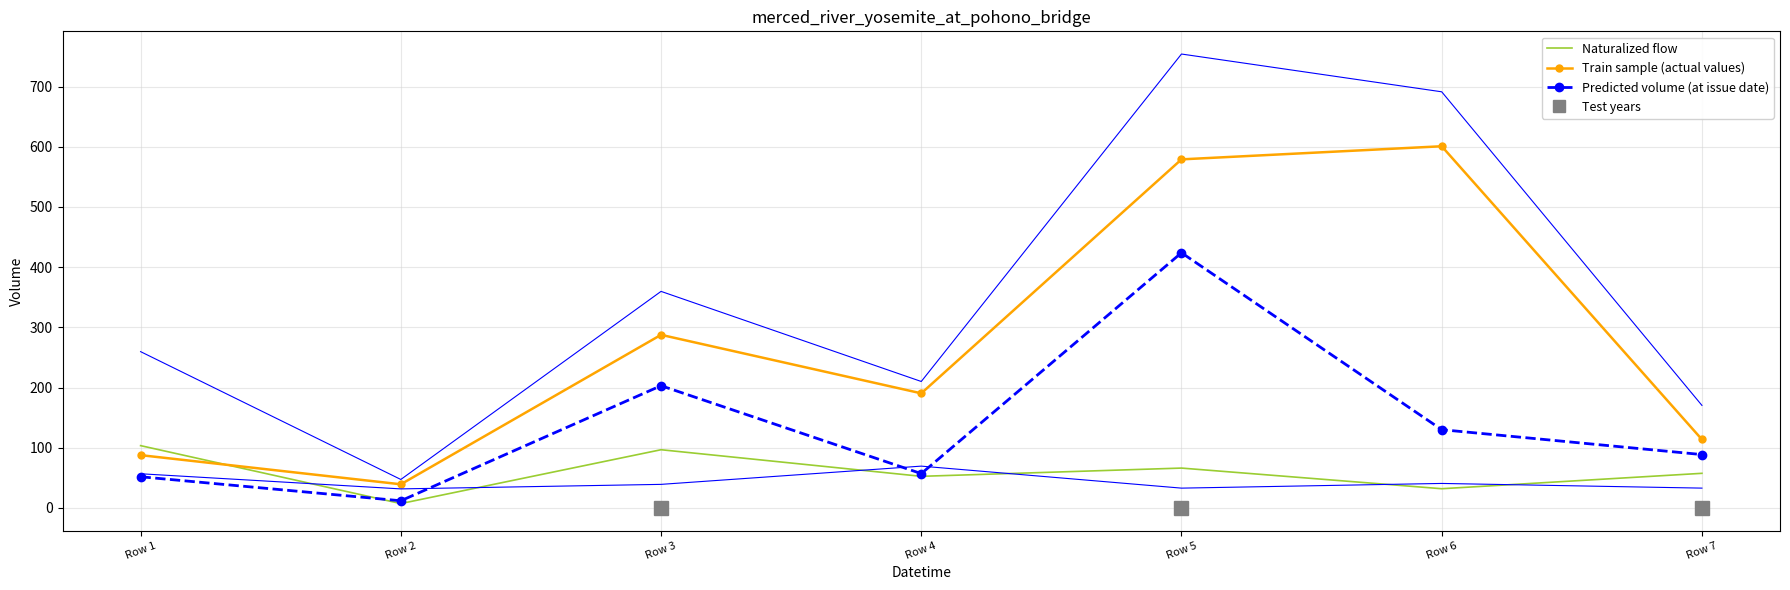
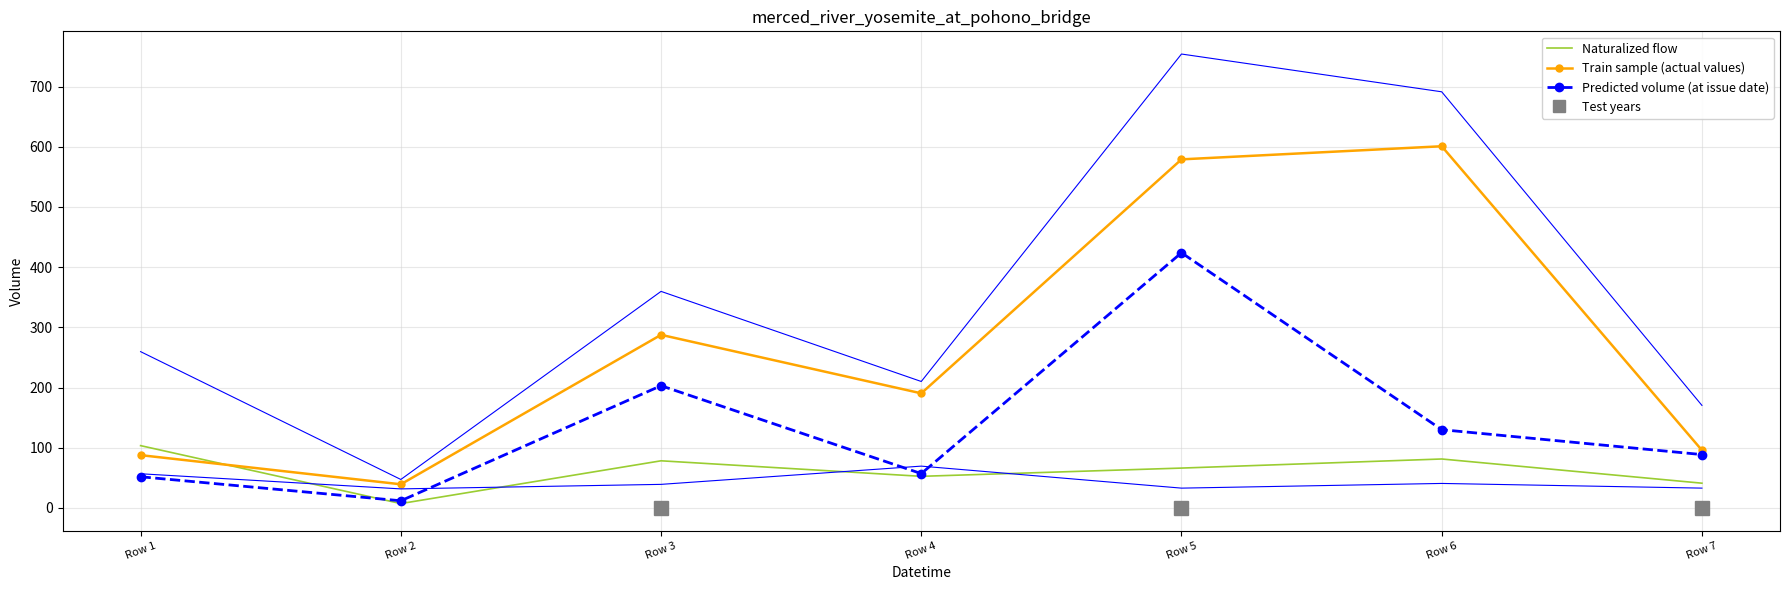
Naturalized flow, Row 3: 100 -> 80
Naturalized flow, Row 6: 30 -> 80
Naturalized flow, Row 7: 60 -> 40
Train sample (actual values), Row 7: 110 -> 100
